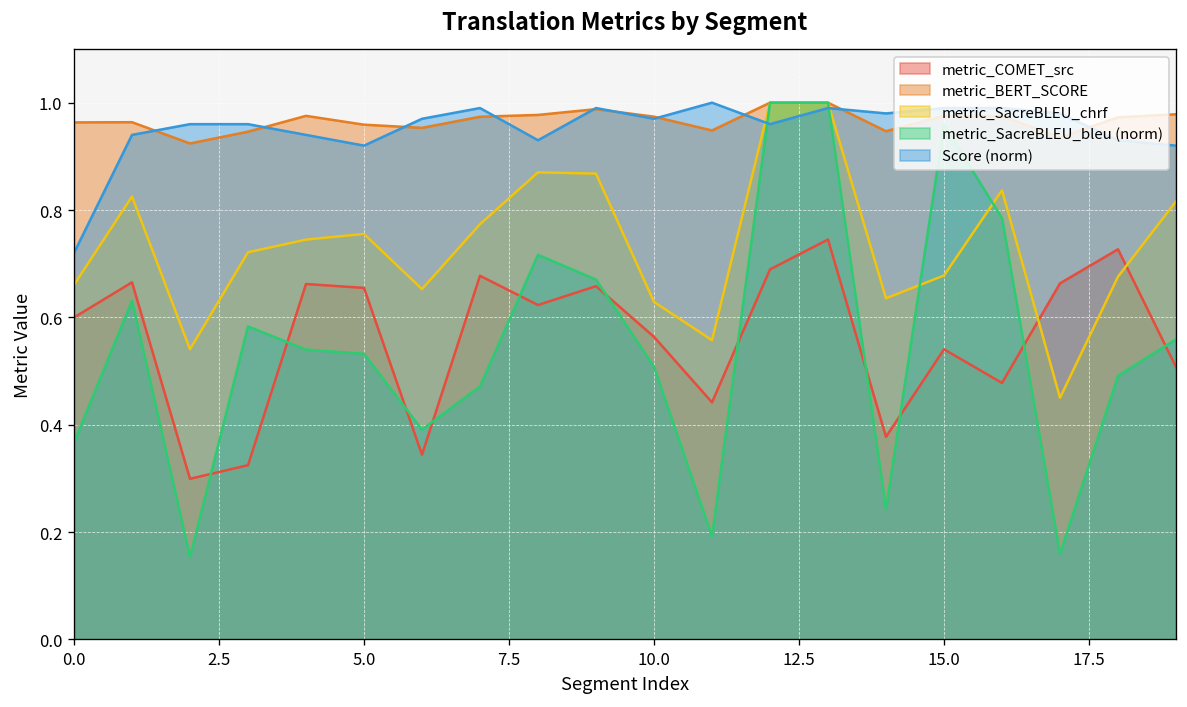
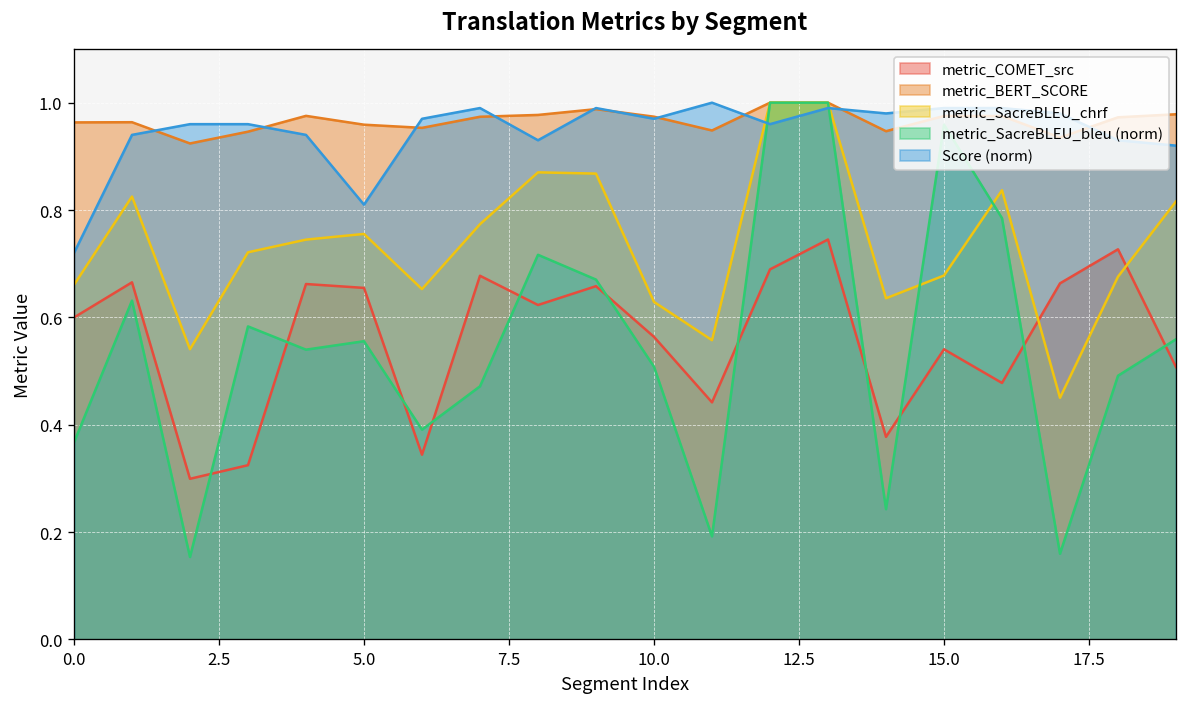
metric_SacreBLEU_bleu (norm), 5.0: 0.53 -> 0.56
Score (norm), 5.0: 0.92 -> 0.81
